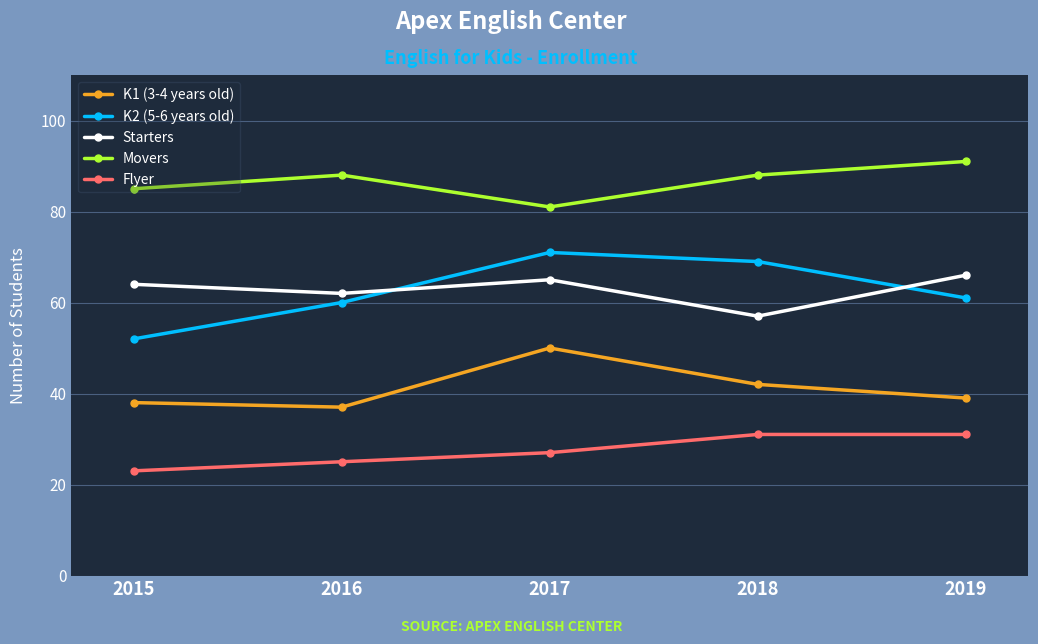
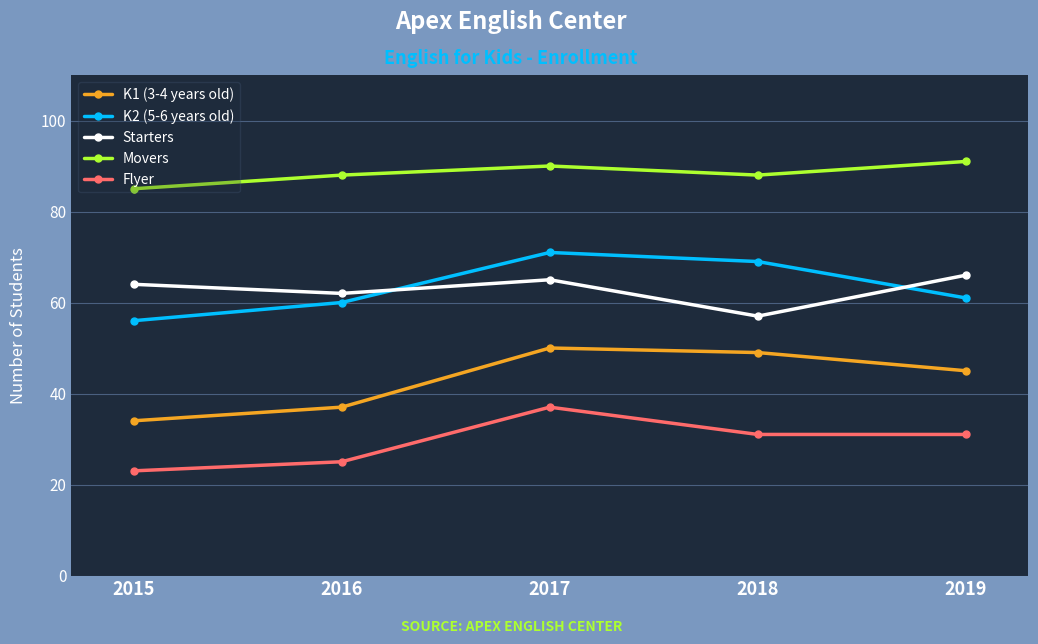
K1 (3-4 years old), 2015: 38 -> 34
K2 (5-6 years old), 2015: 52 -> 56
Movers, 2017: 81 -> 90
Flyer, 2017: 27 -> 37
K1 (3-4 years old), 2018: 42 -> 49
K1 (3-4 years old), 2019: 39 -> 45
